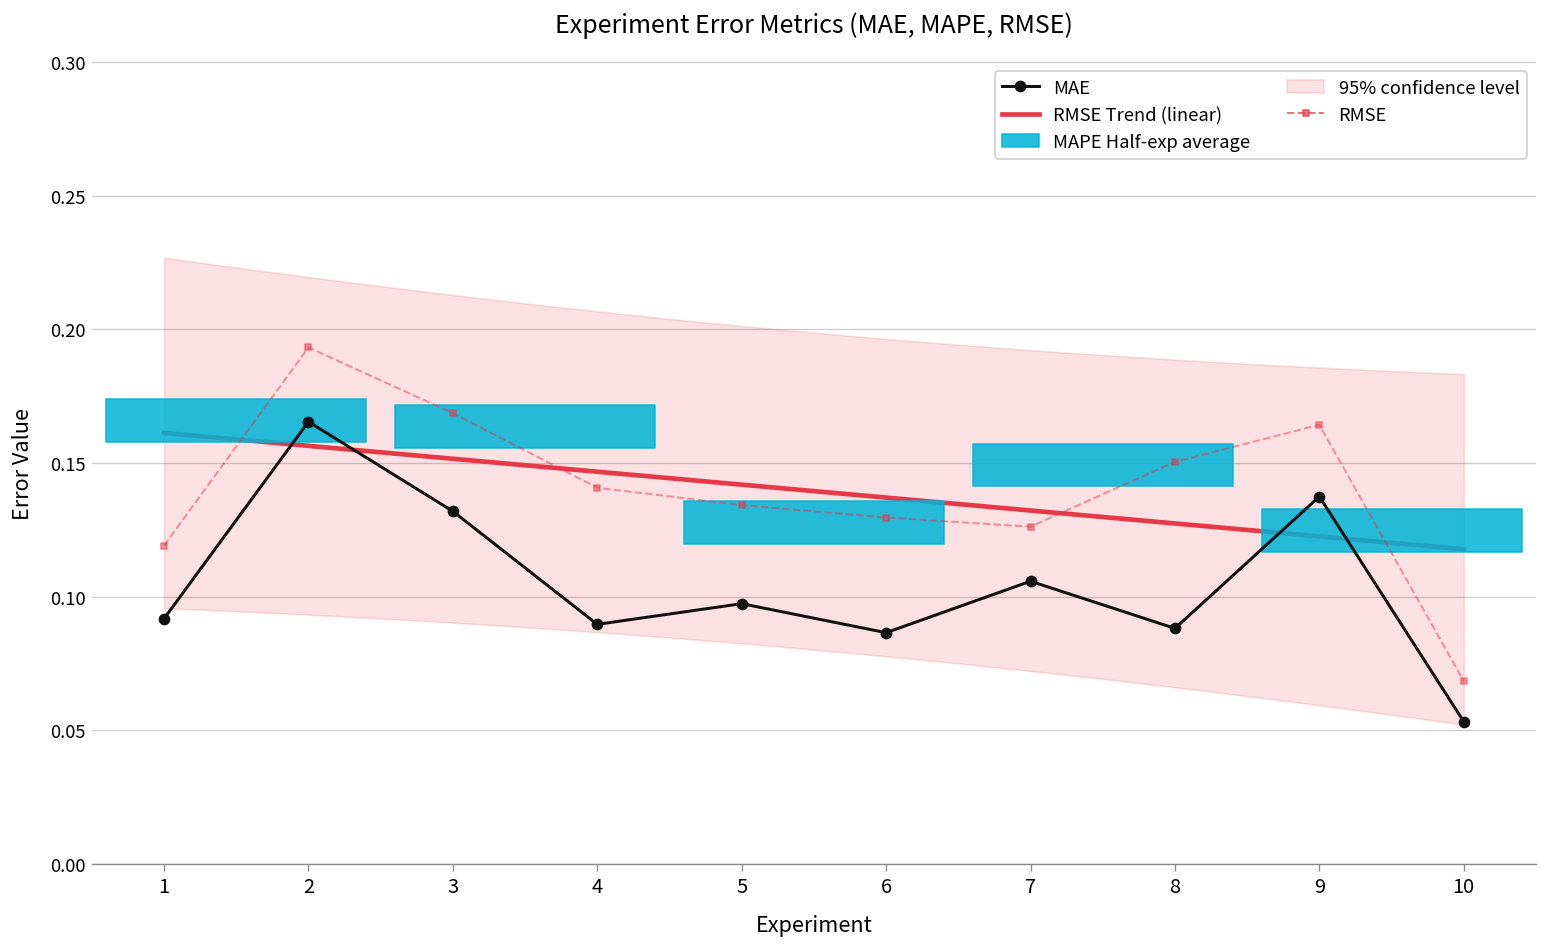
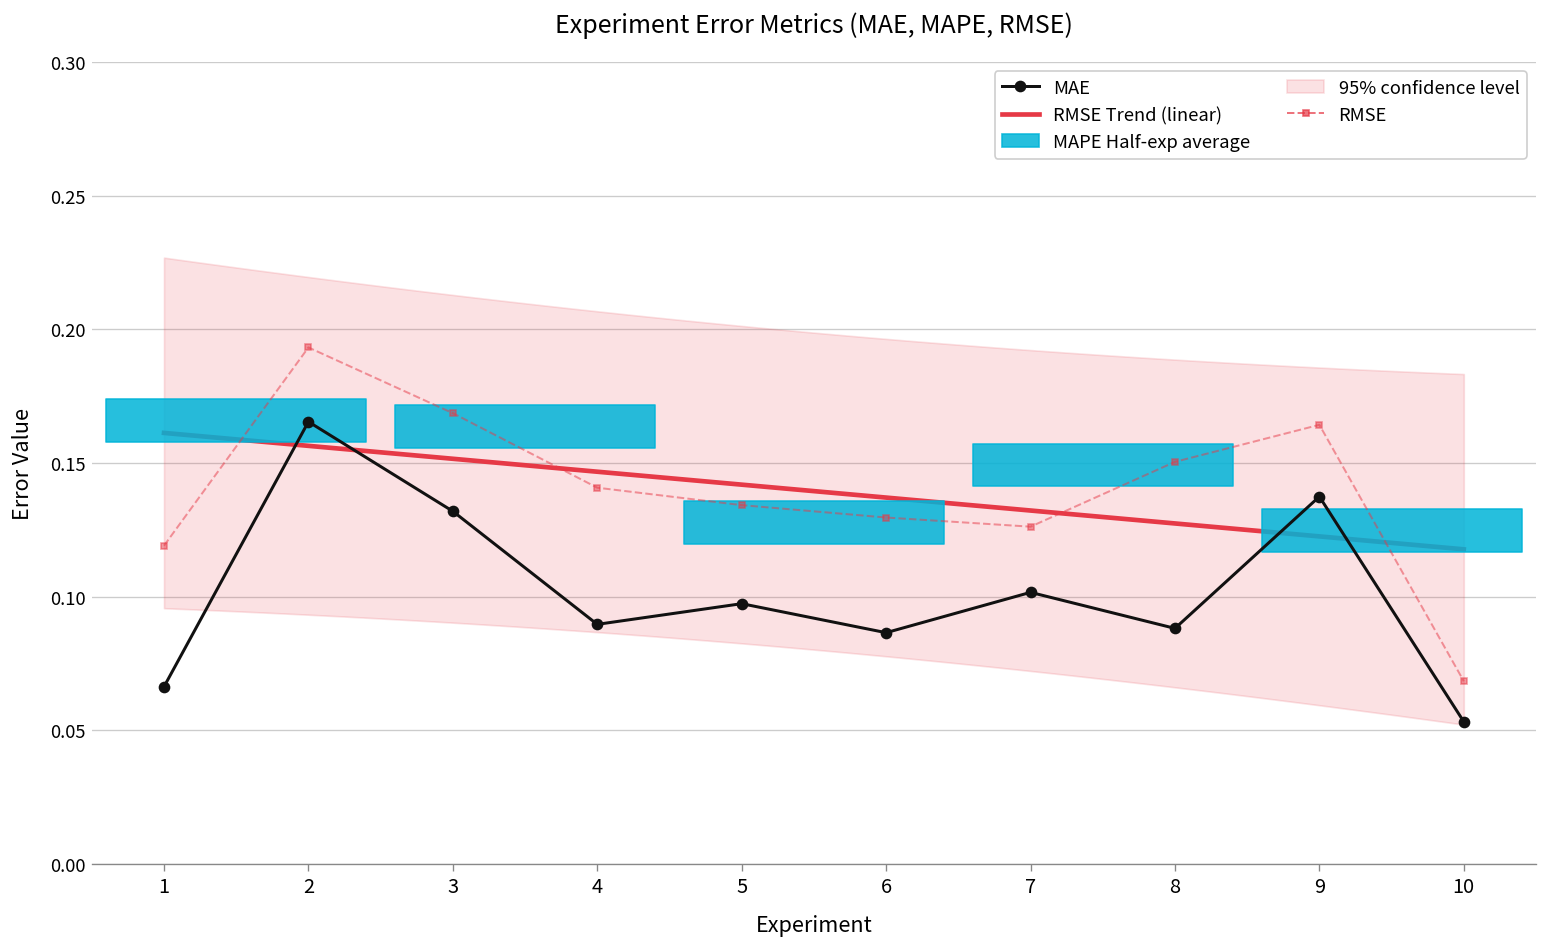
MAE, 1: 0.092 -> 0.066
MAE, 7: 0.106 -> 0.102
